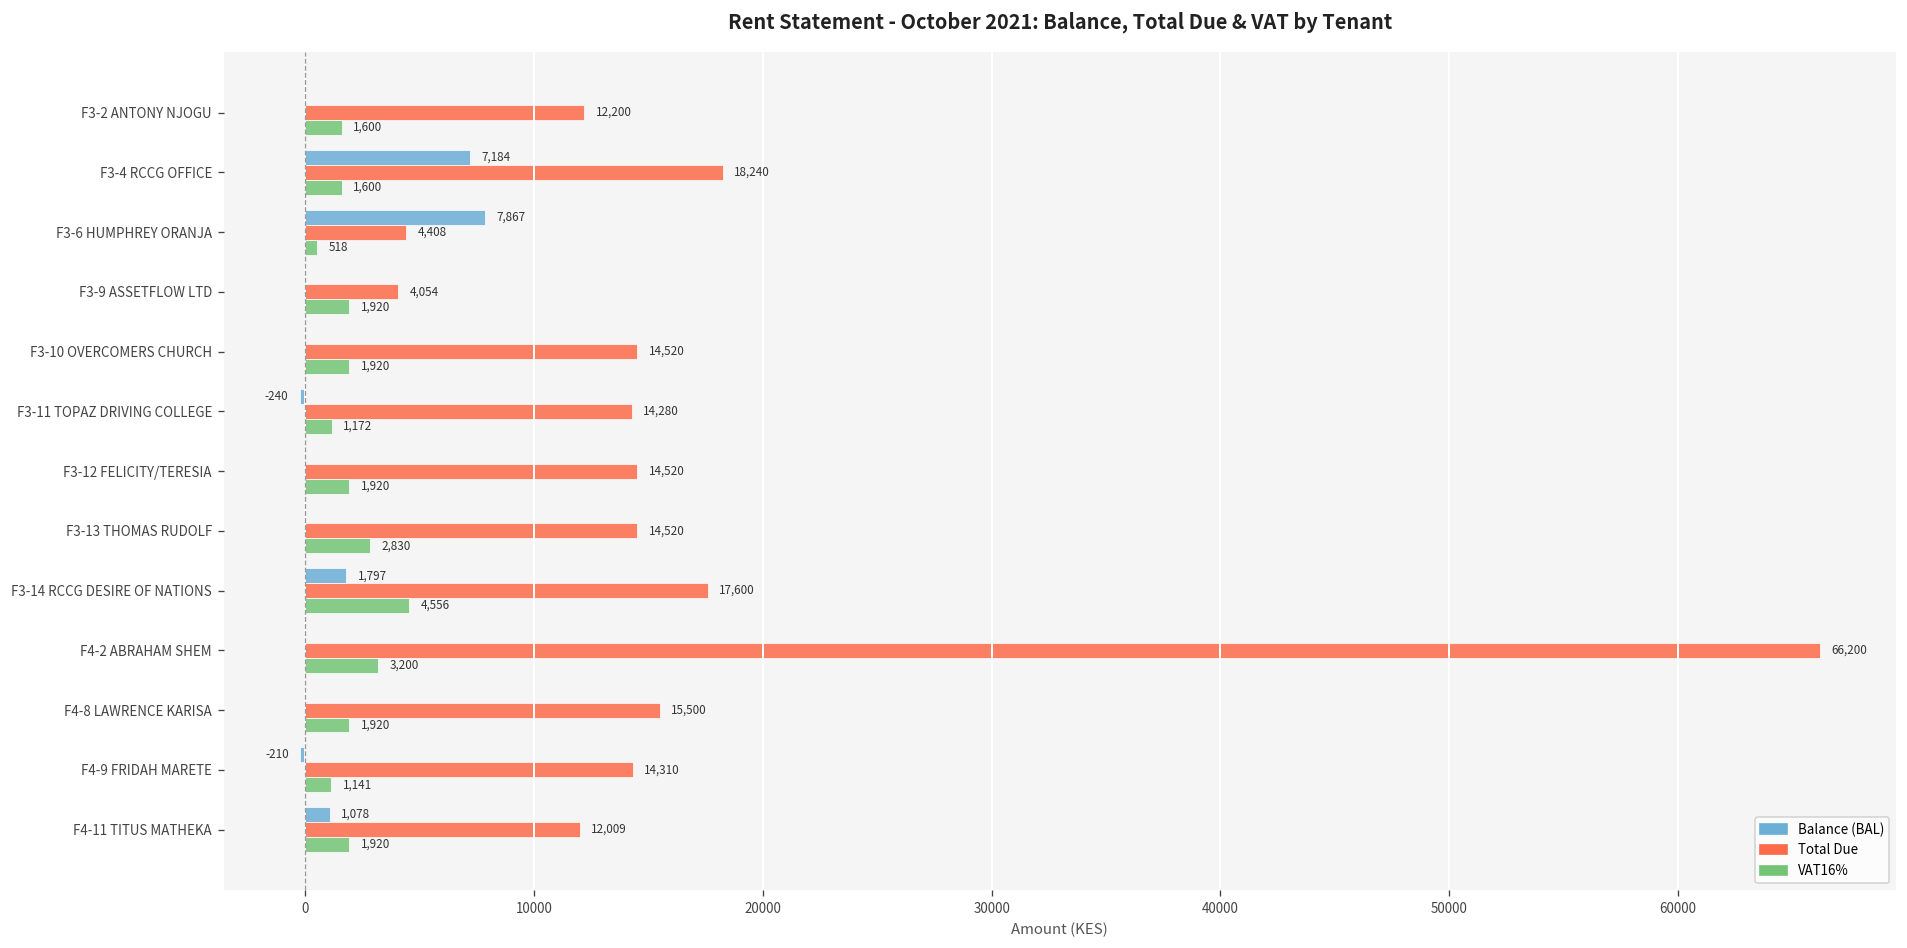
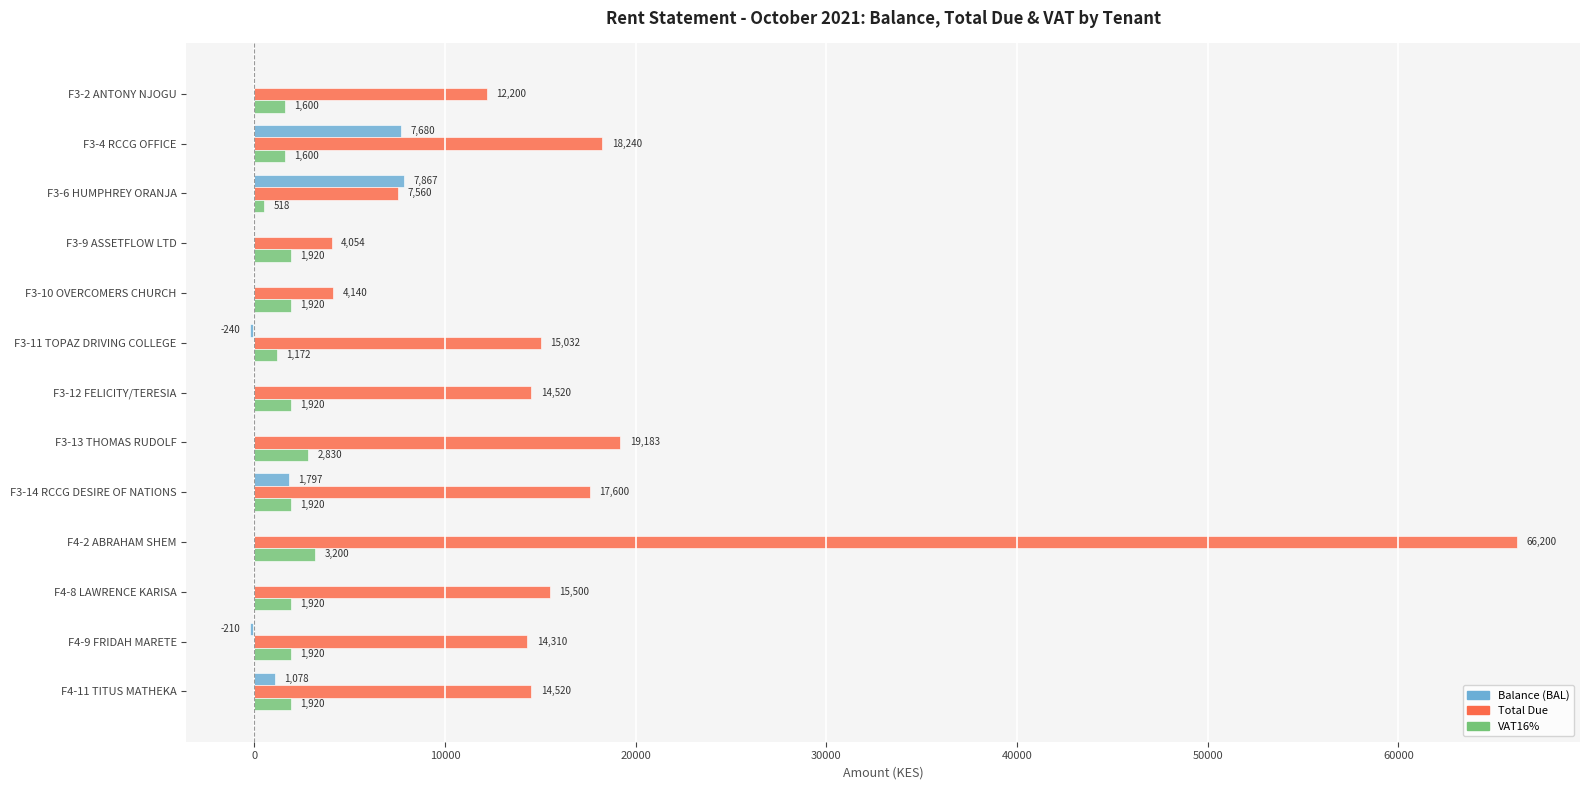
Balance (BAL), F3-4 RCCG OFFICE: 7,184 -> 7,680
Total Due, F3-6 HUMPHREY ORANJA: 4,408 -> 7,560
Total Due, F3-10 OVERCOMERS CHURCH: 14,520 -> 4,140
Total Due, F3-11 TOPAZ DRIVING COLLEGE: 14,280 -> 15,032
Total Due, F3-13 THOMAS RUDOLF: 14,520 -> 19,183
VAT16%, F3-14 RCCG DESIRE OF NATIONS: 4,556 -> 1,920
VAT16%, F4-9 FRIDAH MARETE: 1,141 -> 1,920
Total Due, F4-11 TITUS MATHEKA: 12,009 -> 14,520
